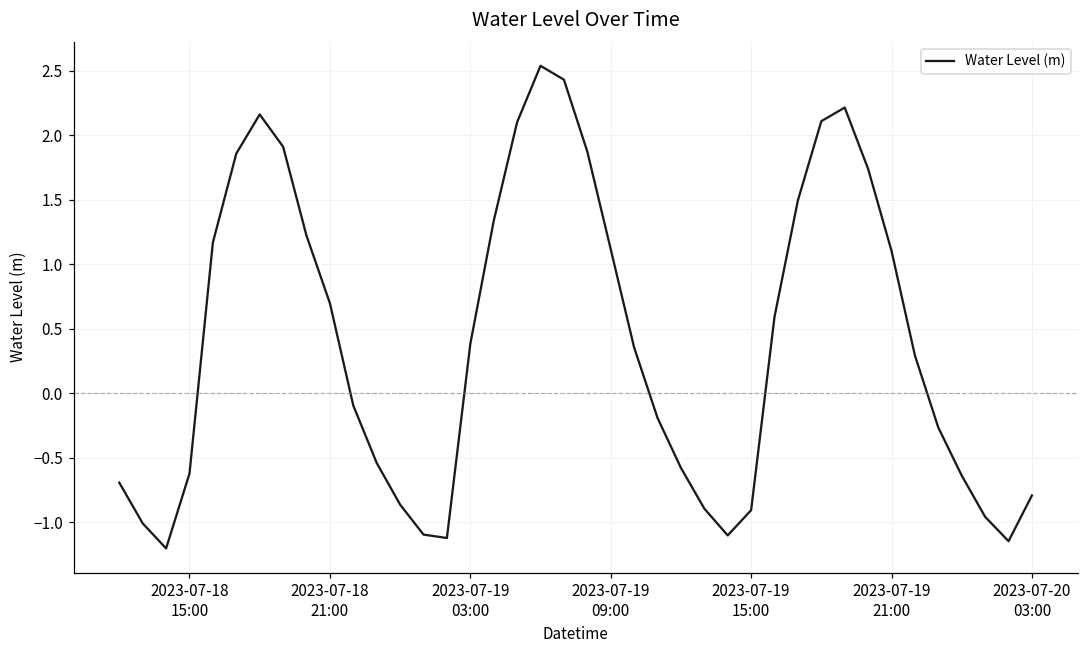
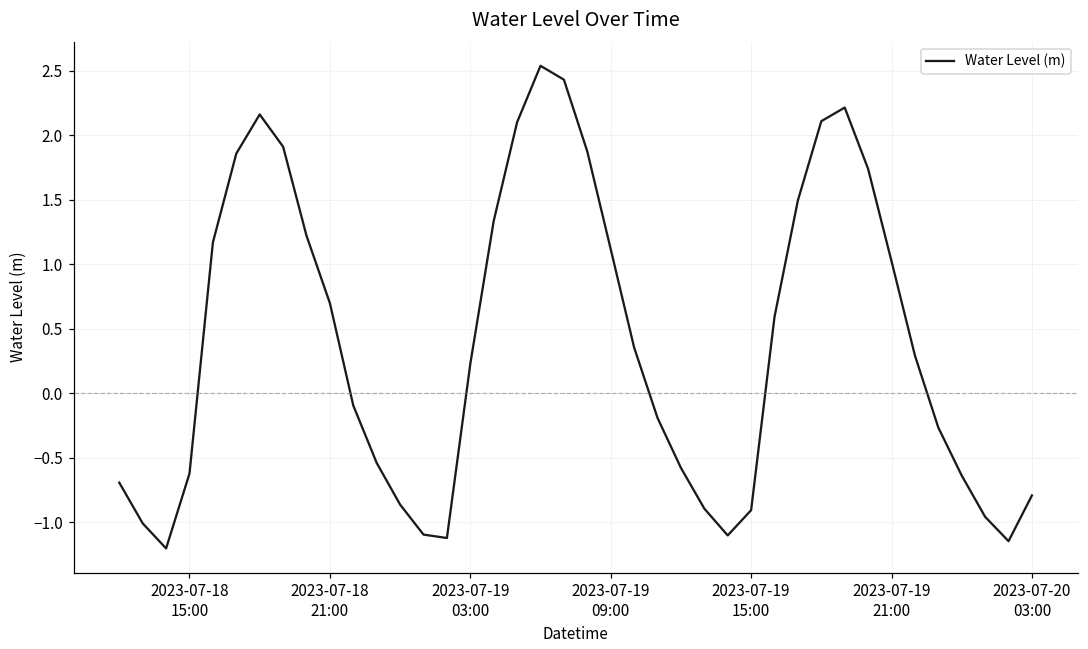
2023-07-19 03:00: 0.38 -> 0.23
2023-07-19 21:00: 1.10 -> 1.02
